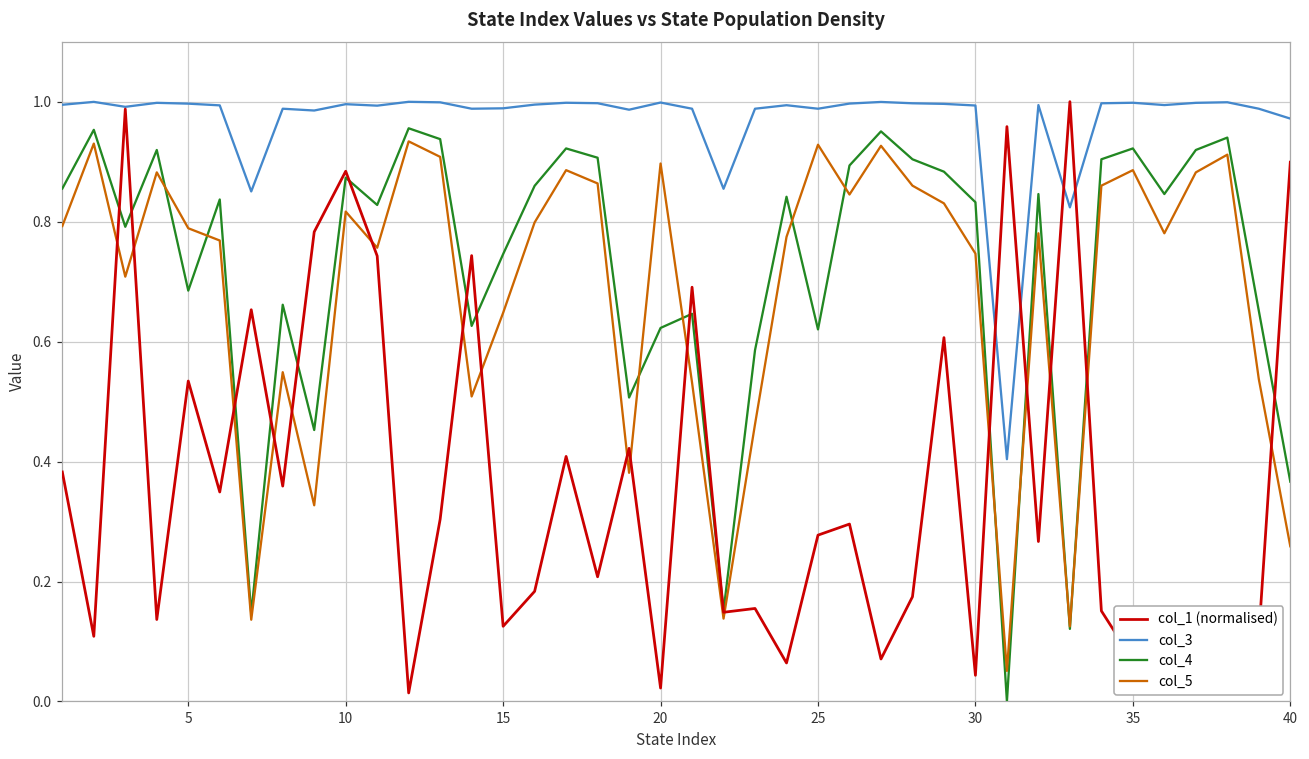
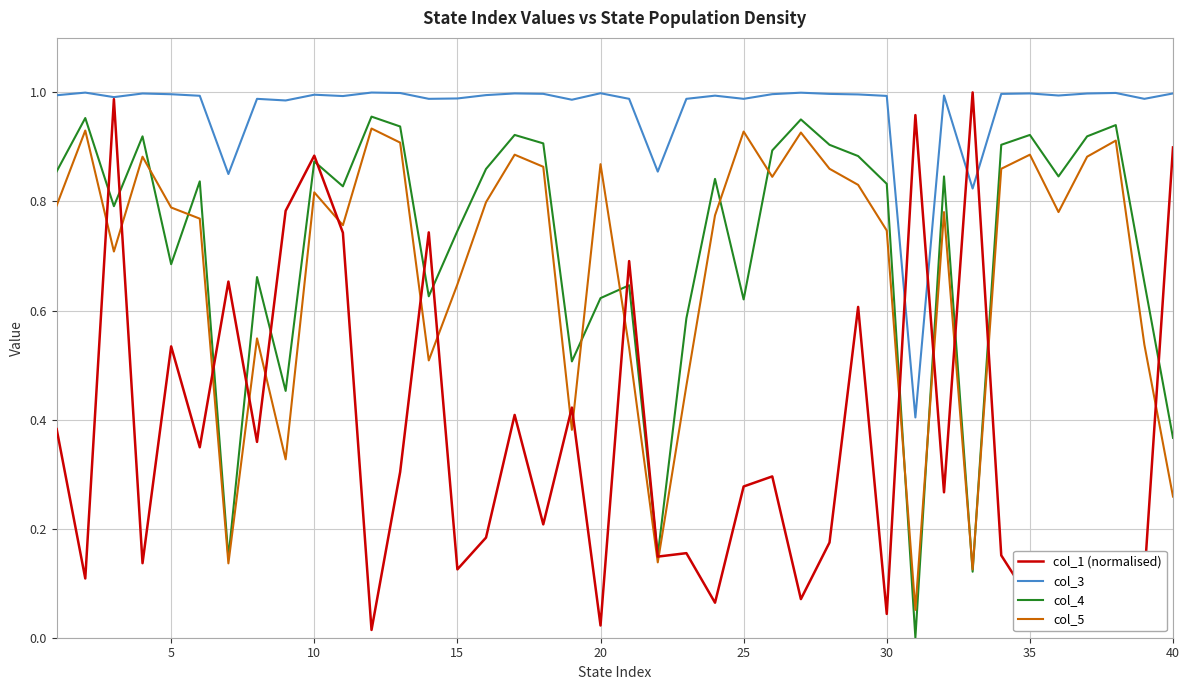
col_5, 20: 0.90 -> 0.87
col_3, 40: 0.97 -> 1.00
